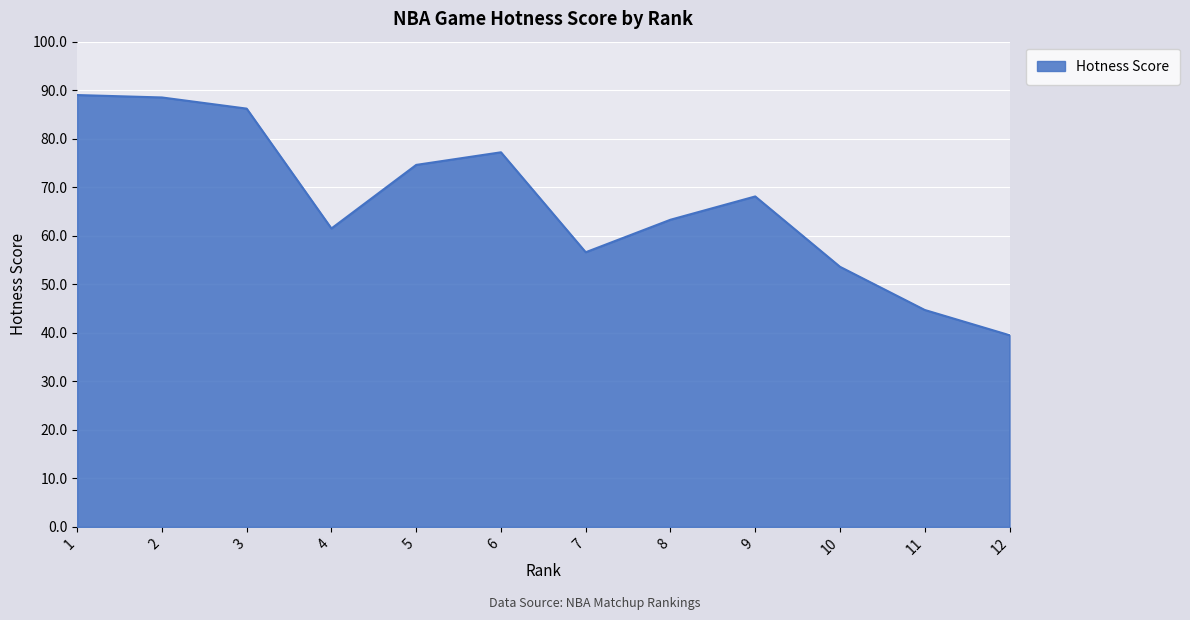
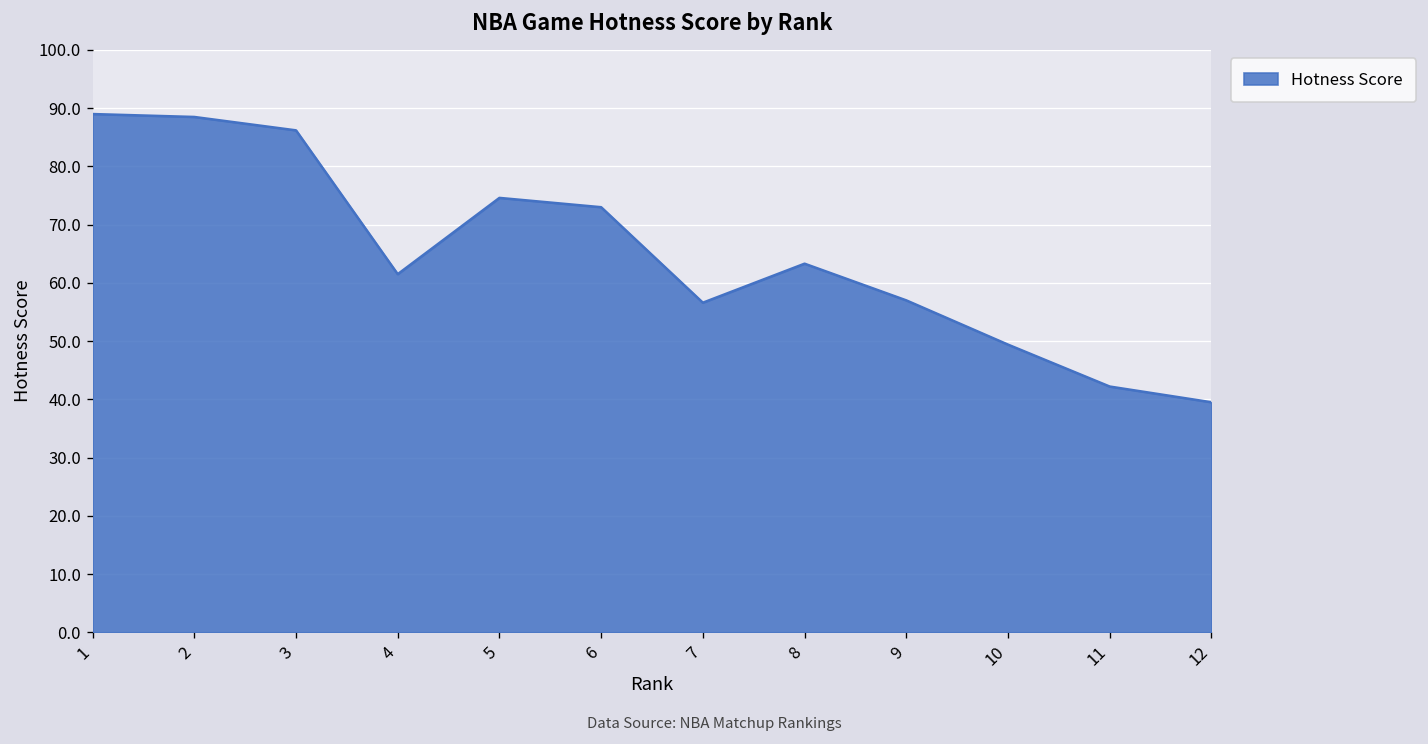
6: 77 -> 73
9: 68 -> 57
10: 54 -> 49
11: 45 -> 42
